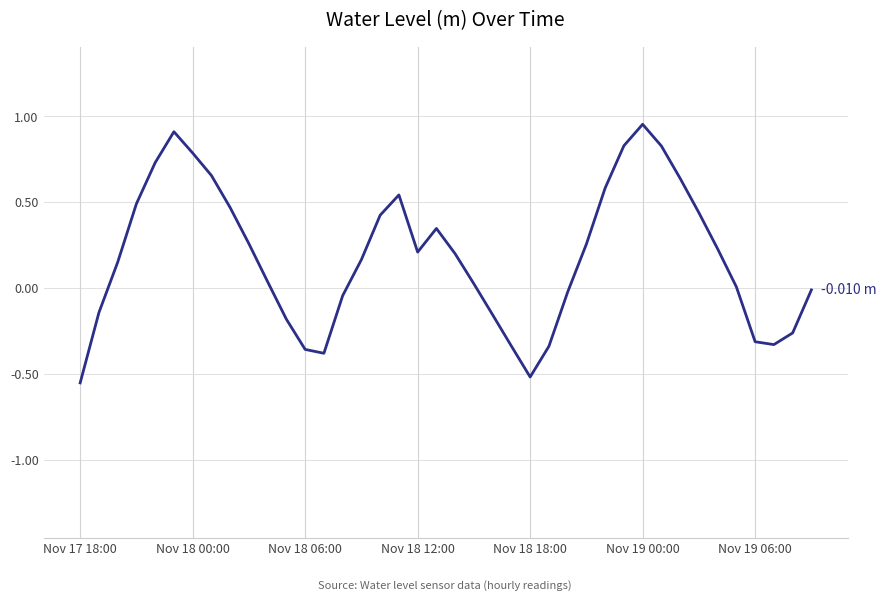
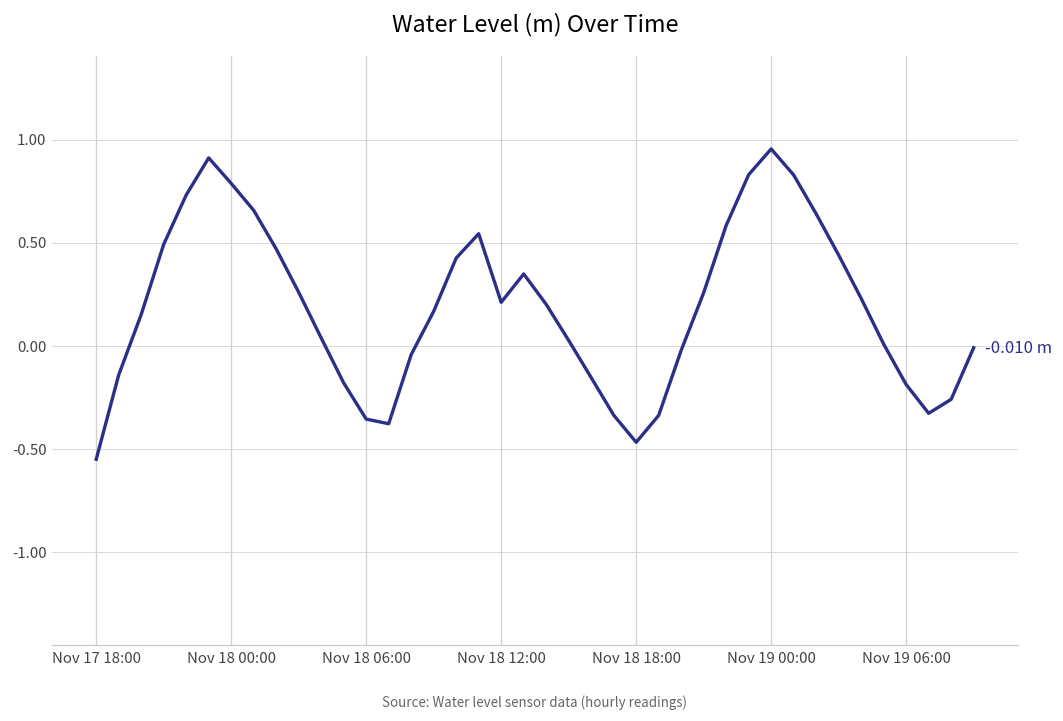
Nov 18 18:00: -0.52 -> -0.47
Nov 19 06:00: -0.31 -> -0.19
